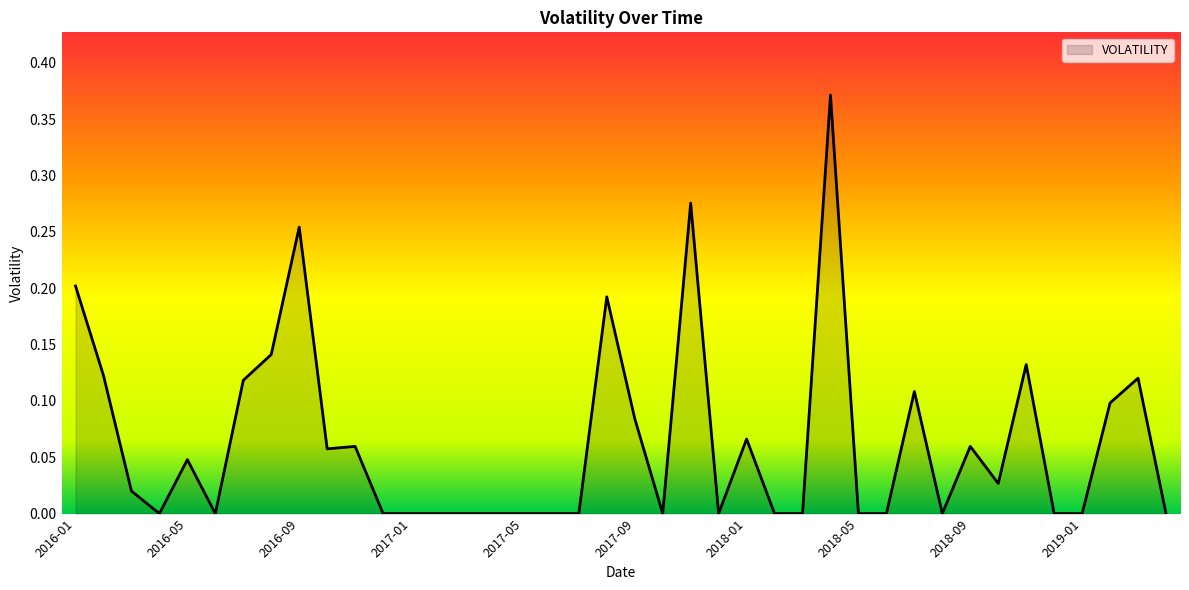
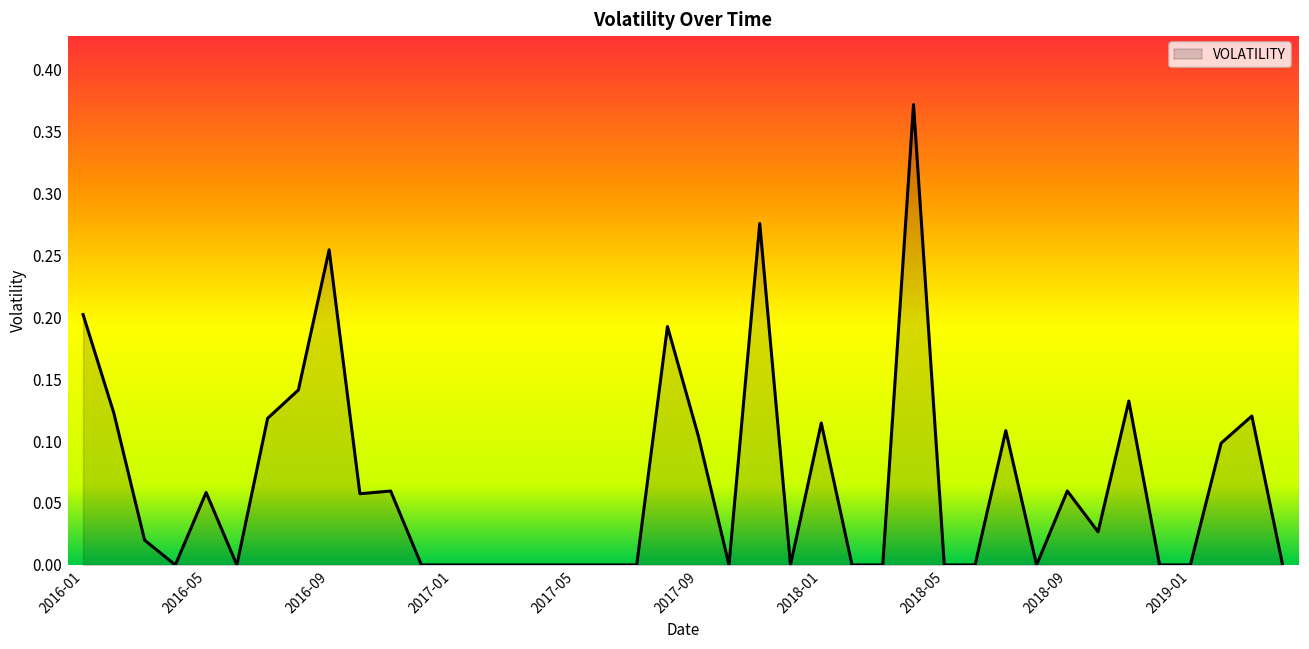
2016-05: 0.048 -> 0.058
2017-09: 0.084 -> 0.104
2018-01: 0.066 -> 0.115
